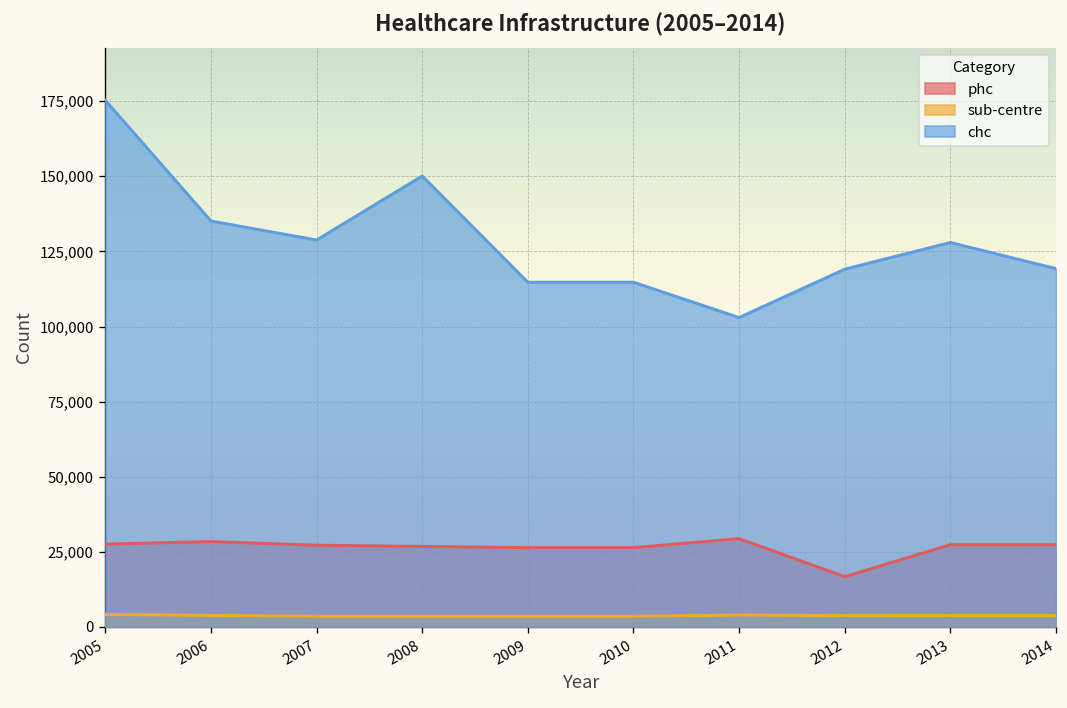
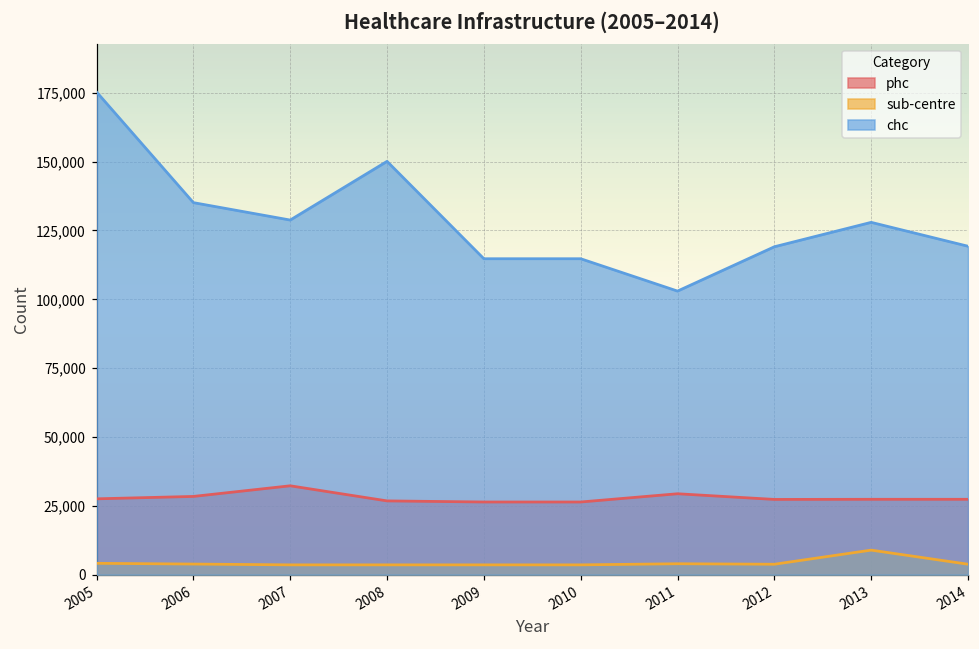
phc, 2007: 27,000 -> 32,000
phc, 2012: 17,000 -> 27,000
sub-centre, 2013: 4,000 -> 9,000
